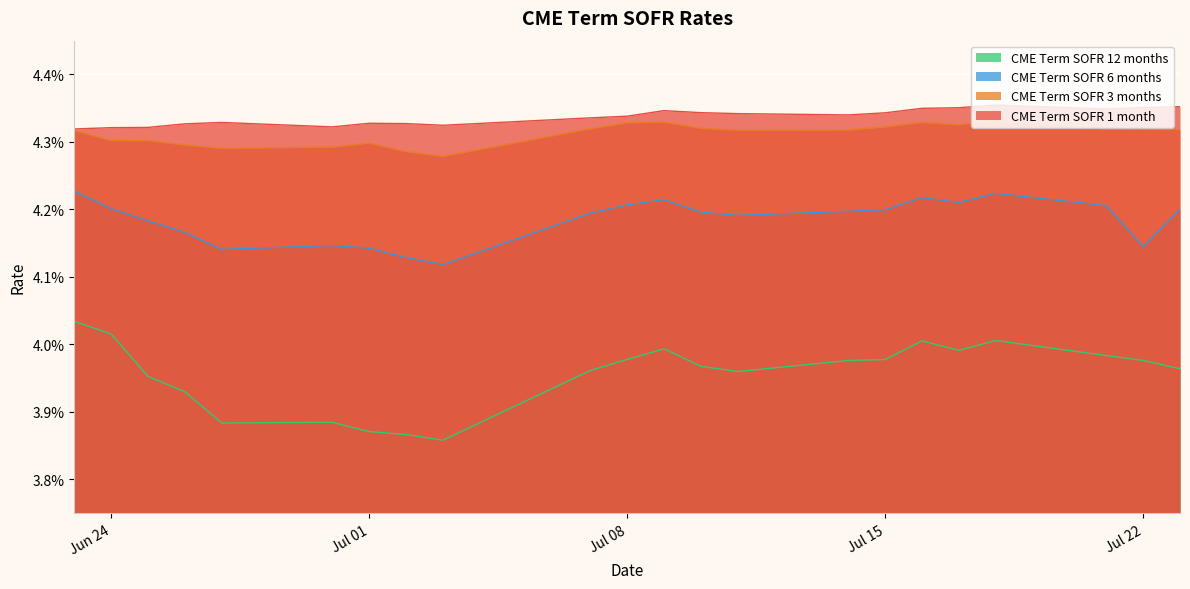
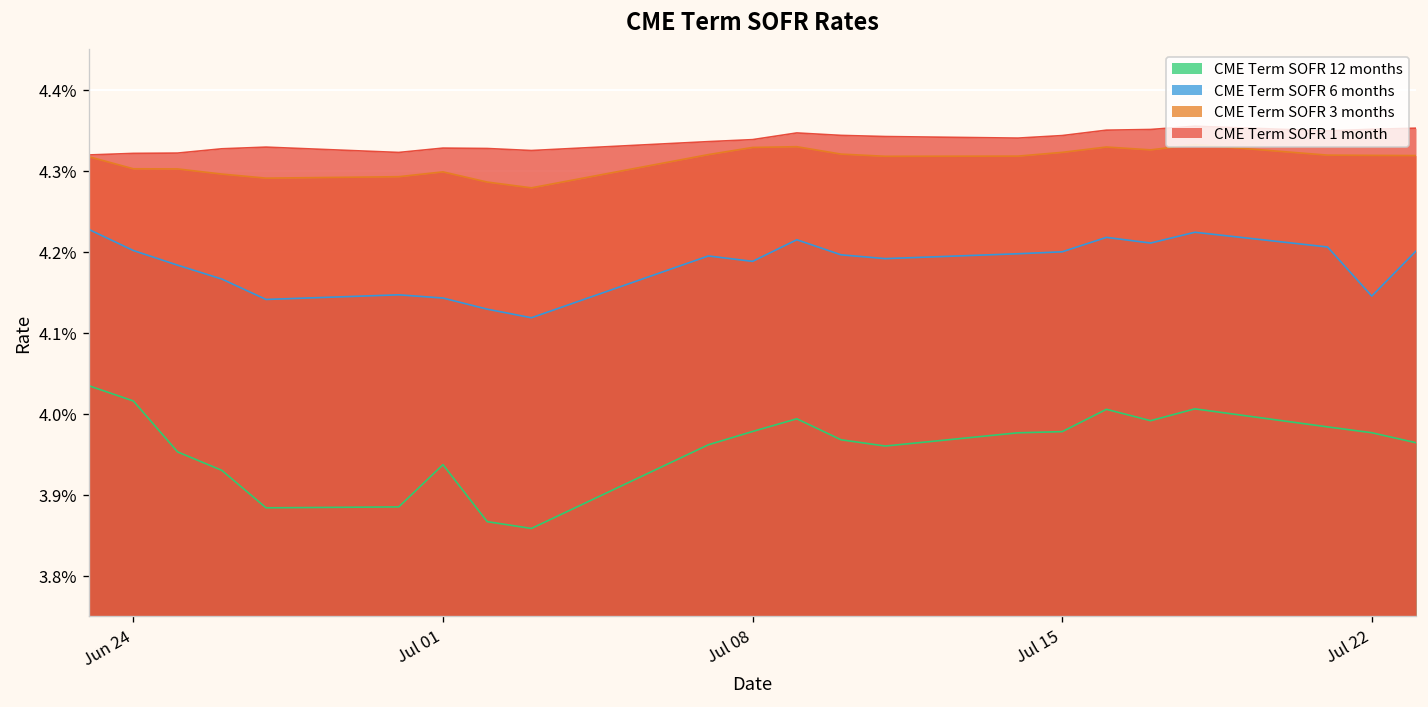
CME Term SOFR 12 months, Jul 01: 3.87% -> 3.94%
CME Term SOFR 6 months, Jul 08: 4.21% -> 4.19%
